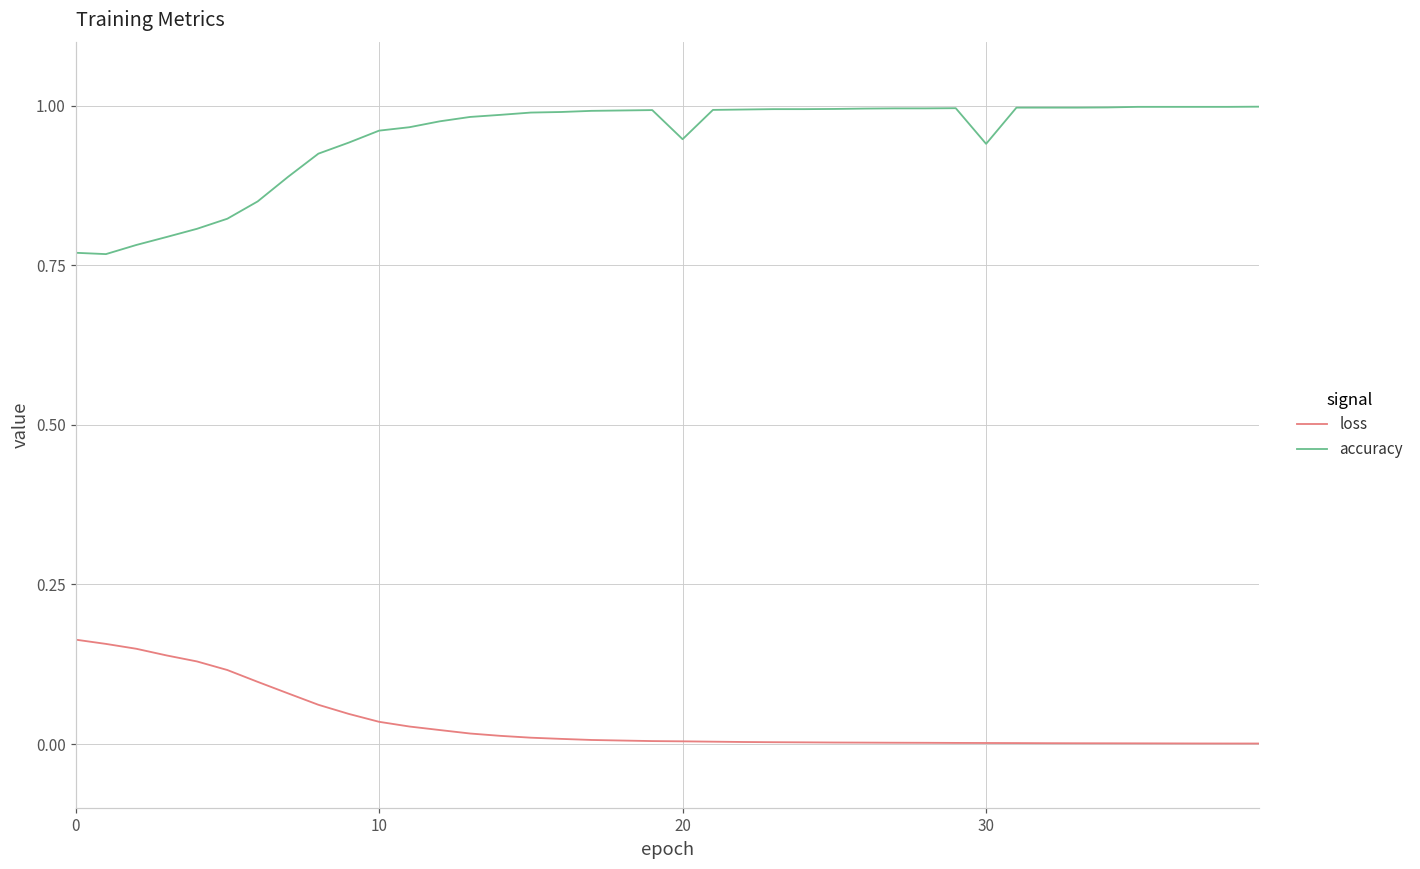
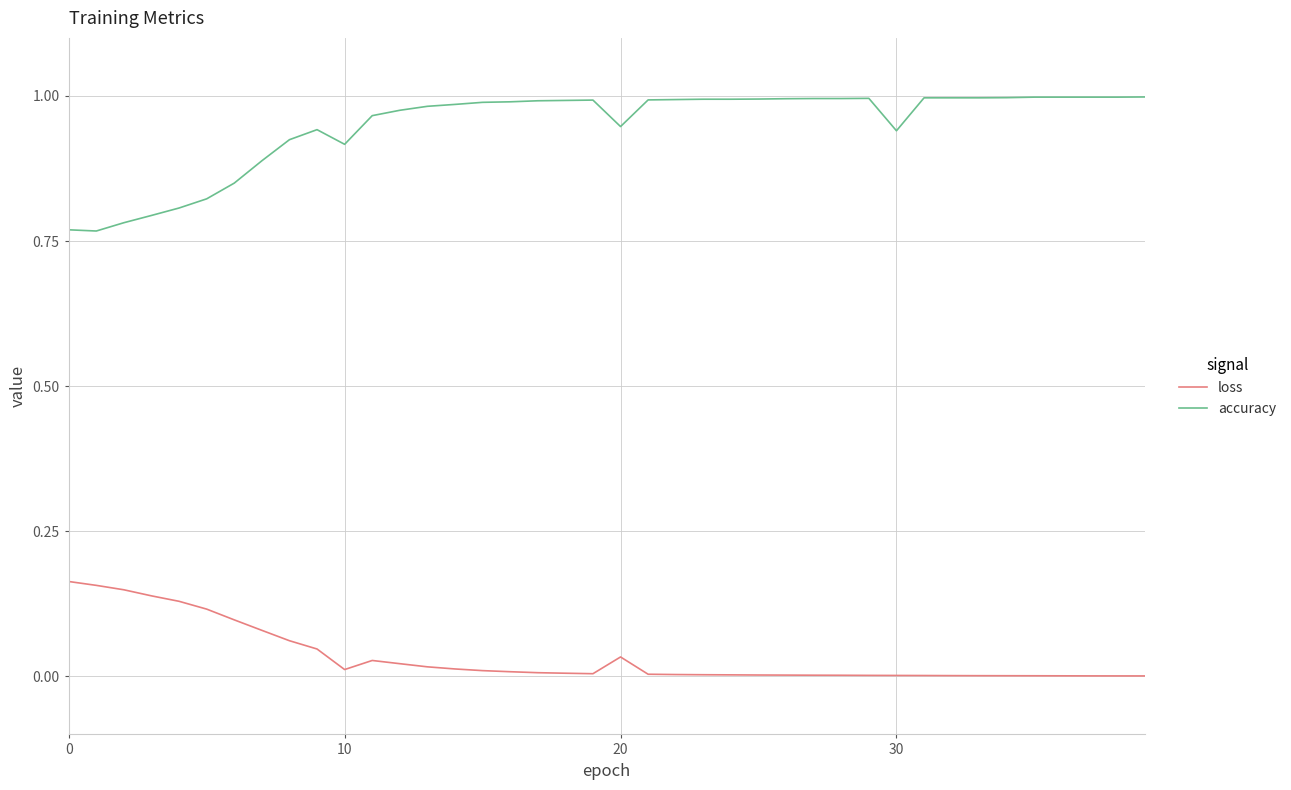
loss, 10: 0.03 -> 0.01
accuracy, 10: 0.96 -> 0.92
loss, 20: 0.00 -> 0.03
